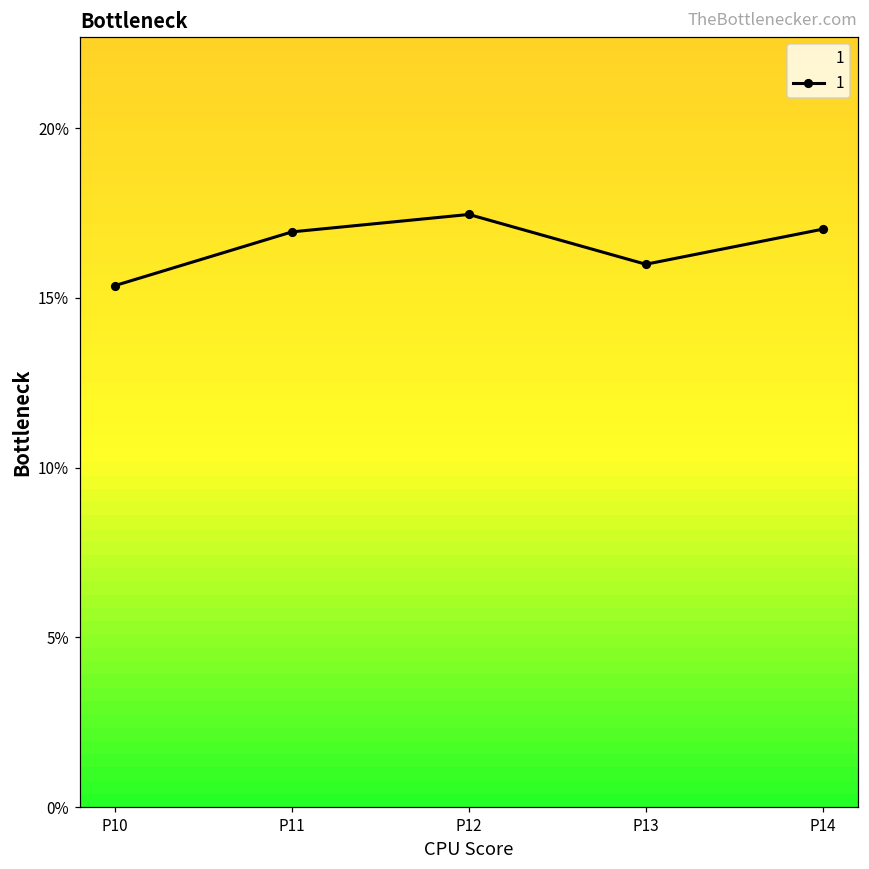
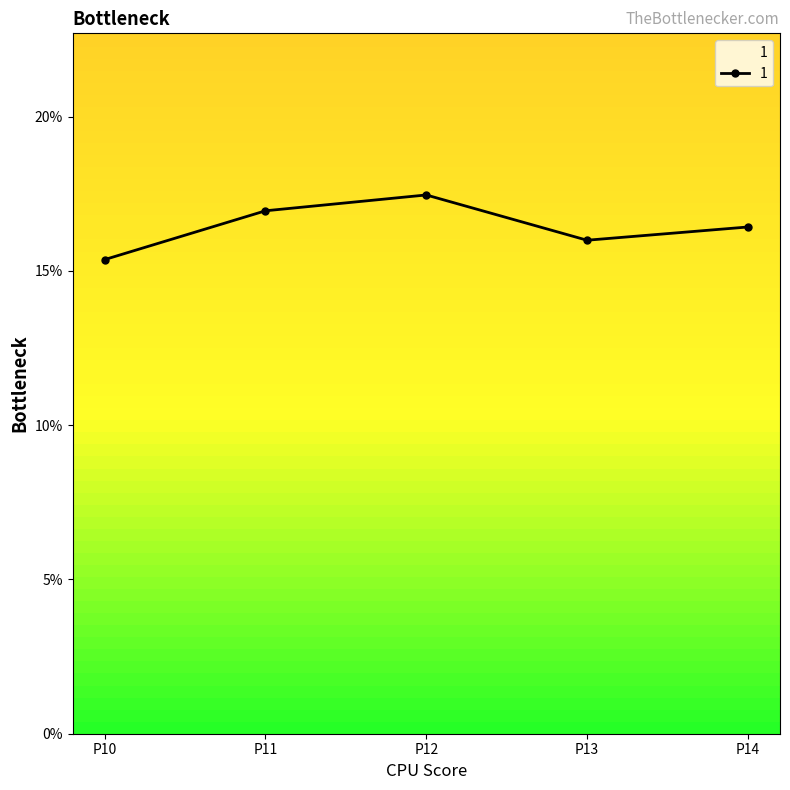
P14: 17.0% -> 16.4%
